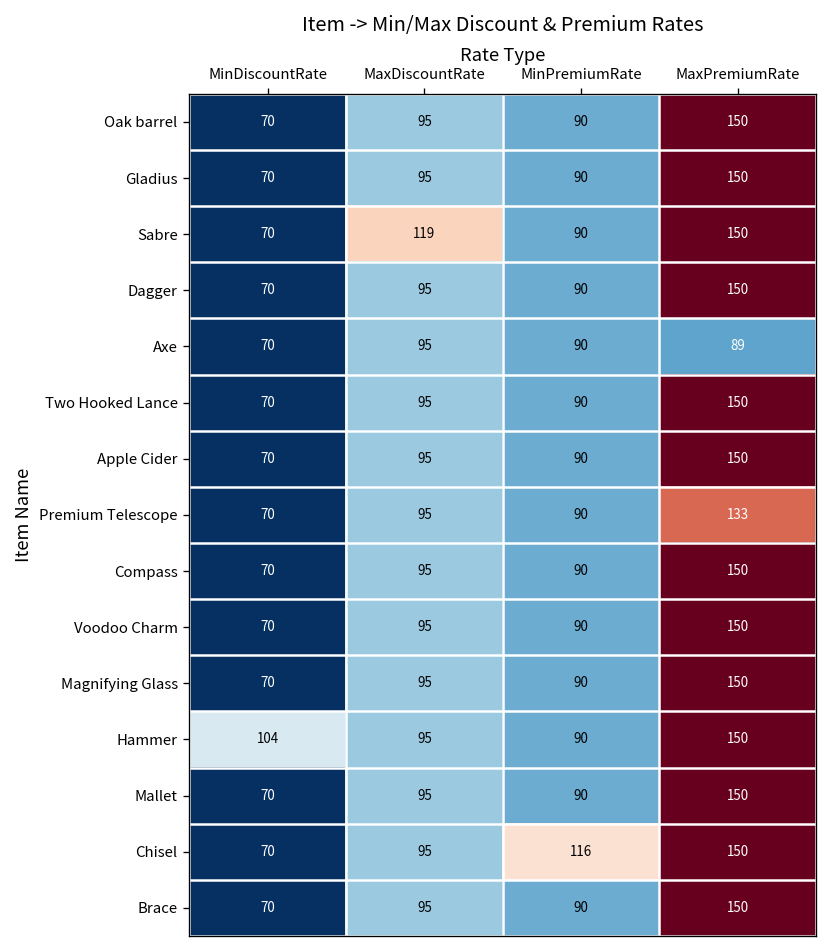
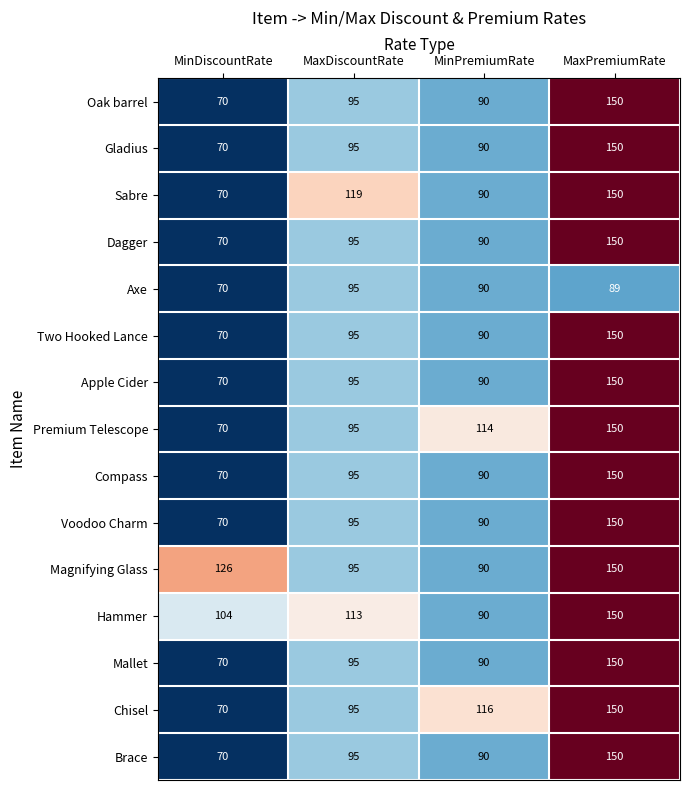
Premium Telescope, MinPremiumRate: 90 -> 114
Premium Telescope, MaxPremiumRate: 133 -> 150
Magnifying Glass, MinDiscountRate: 70 -> 126
Hammer, MaxDiscountRate: 95 -> 113
